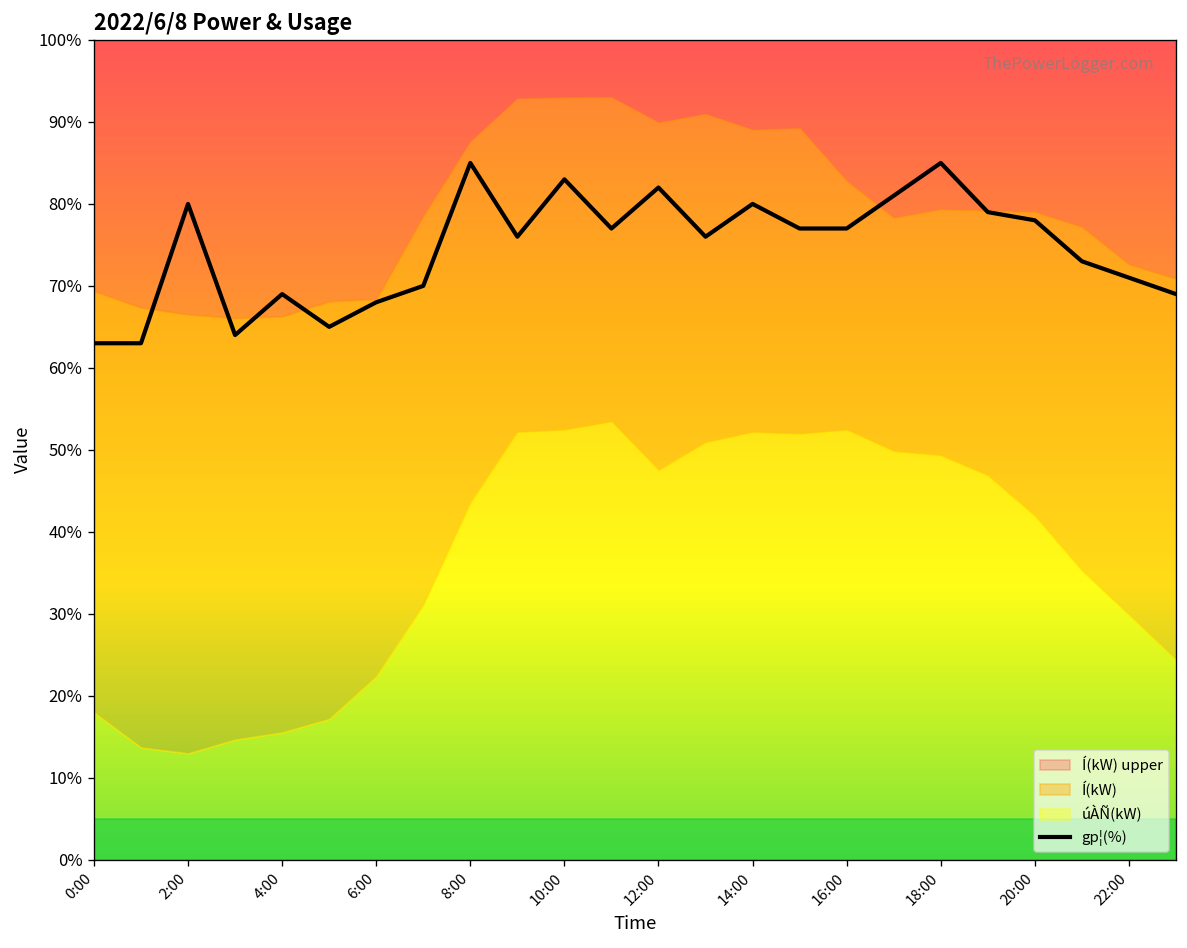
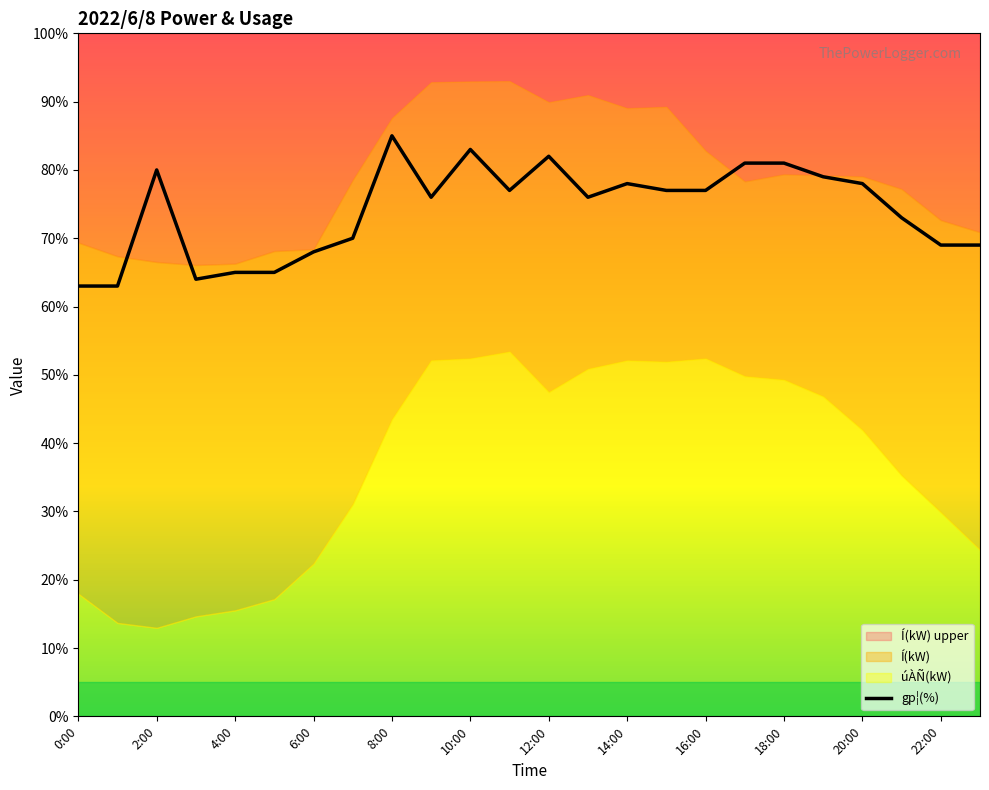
gp¦(%), 4:00: 69% -> 65%
gp¦(%), 14:00: 80% -> 78%
gp¦(%), 18:00: 85% -> 81%
gp¦(%), 22:00: 71% -> 69%
